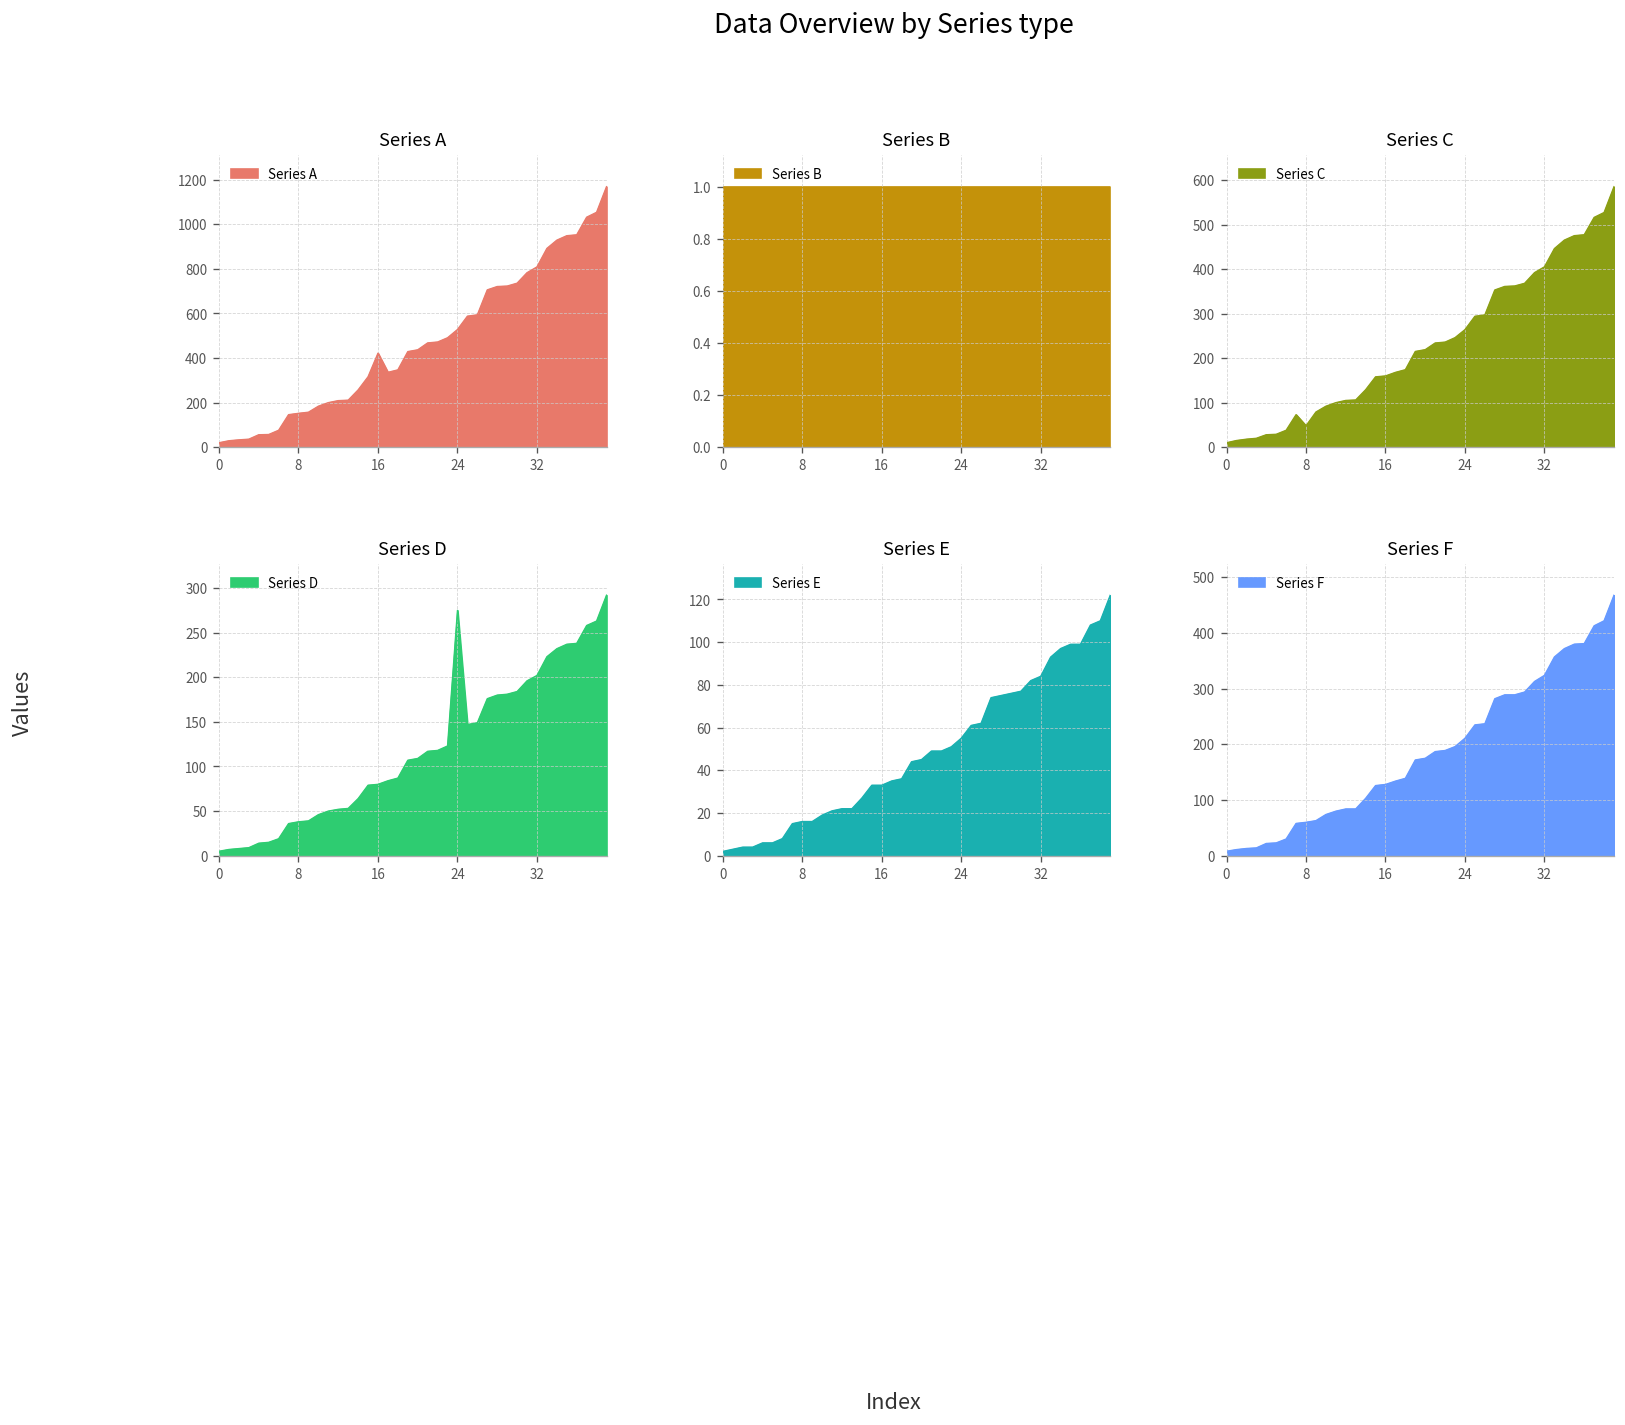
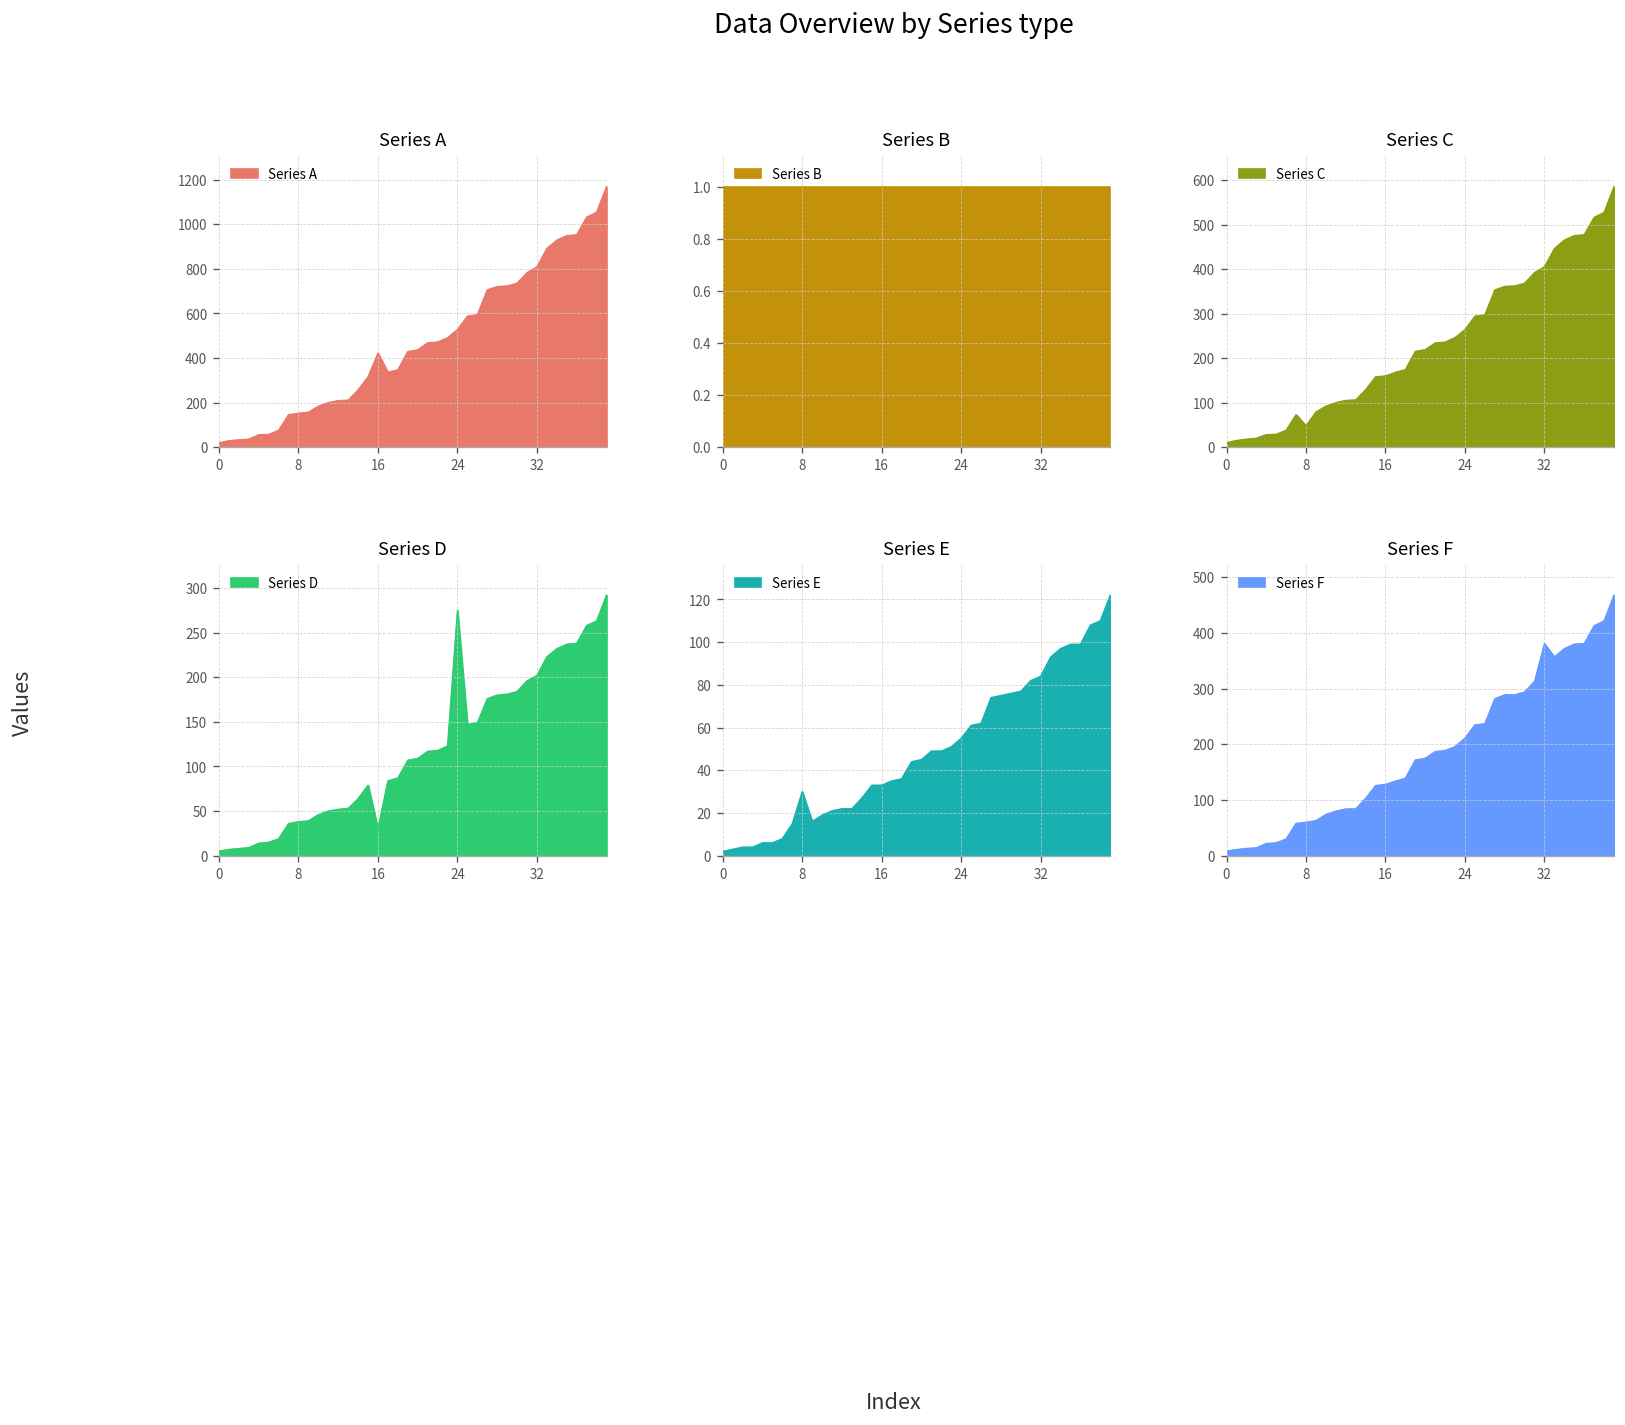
Series D, 16: 80 -> 30
Series E, 8: 16 -> 30
Series F, 32: 320 -> 380
